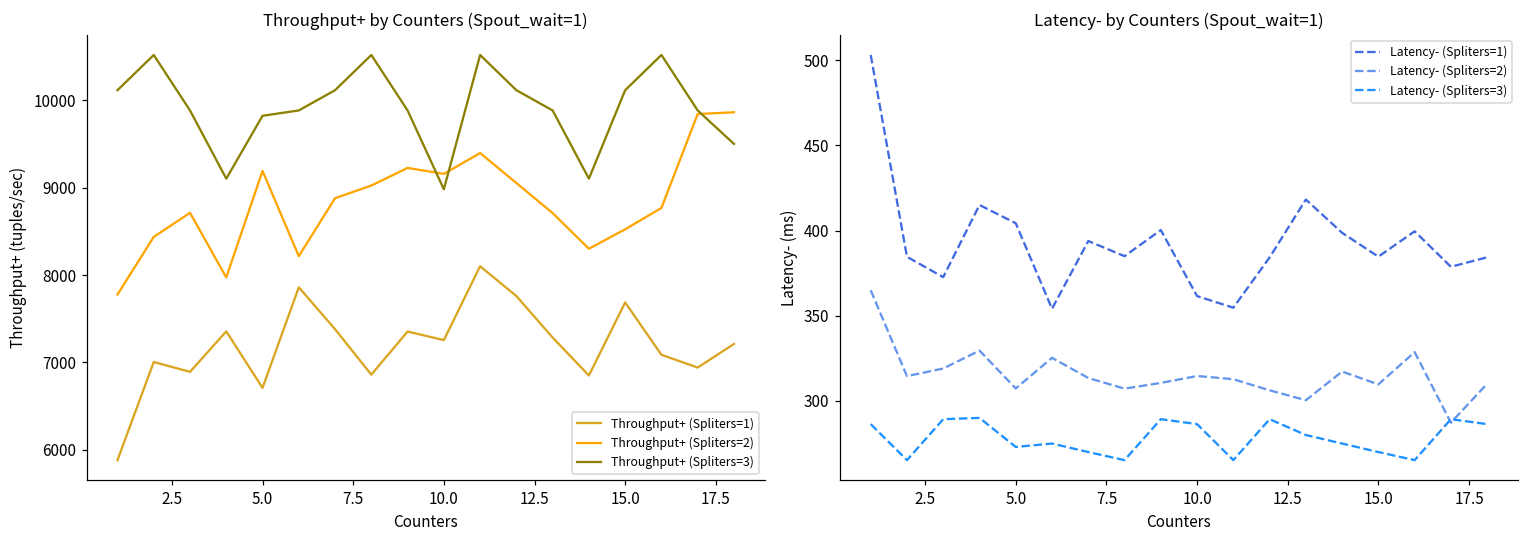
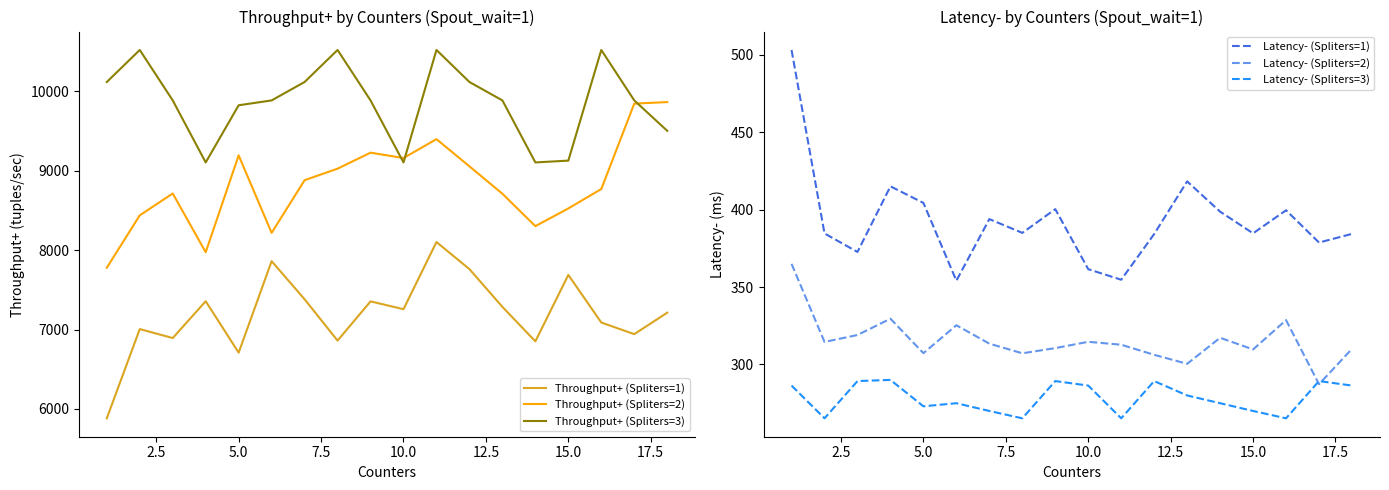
Throughput+ by Counters (Spout_wait=1), Throughput+ (Spliters=3), 10.0: 9000 -> 9100
Throughput+ by Counters (Spout_wait=1), Throughput+ (Spliters=3), 15.0: 10100 -> 9100
